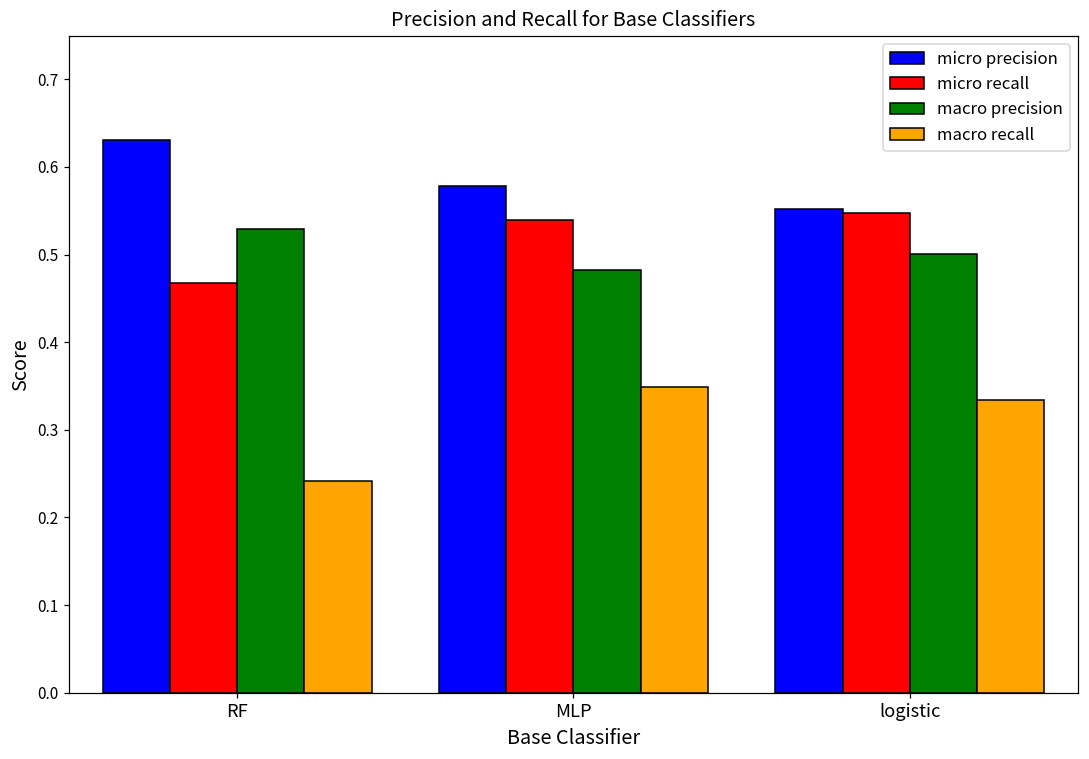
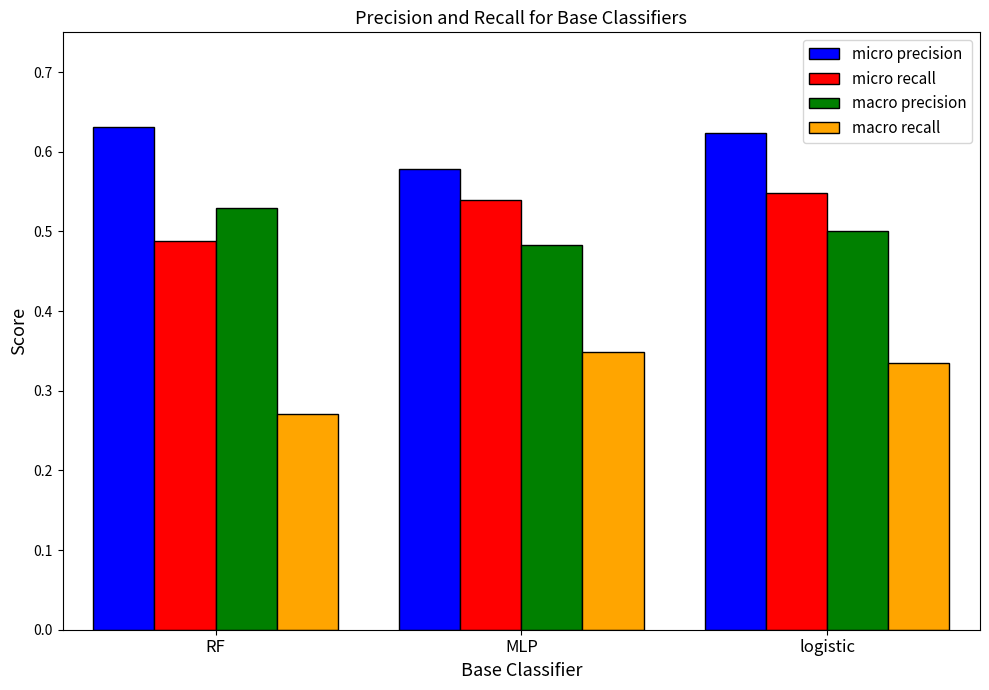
micro recall, RF: 0.47 -> 0.49
macro recall, RF: 0.24 -> 0.27
micro precision, logistic: 0.55 -> 0.62
